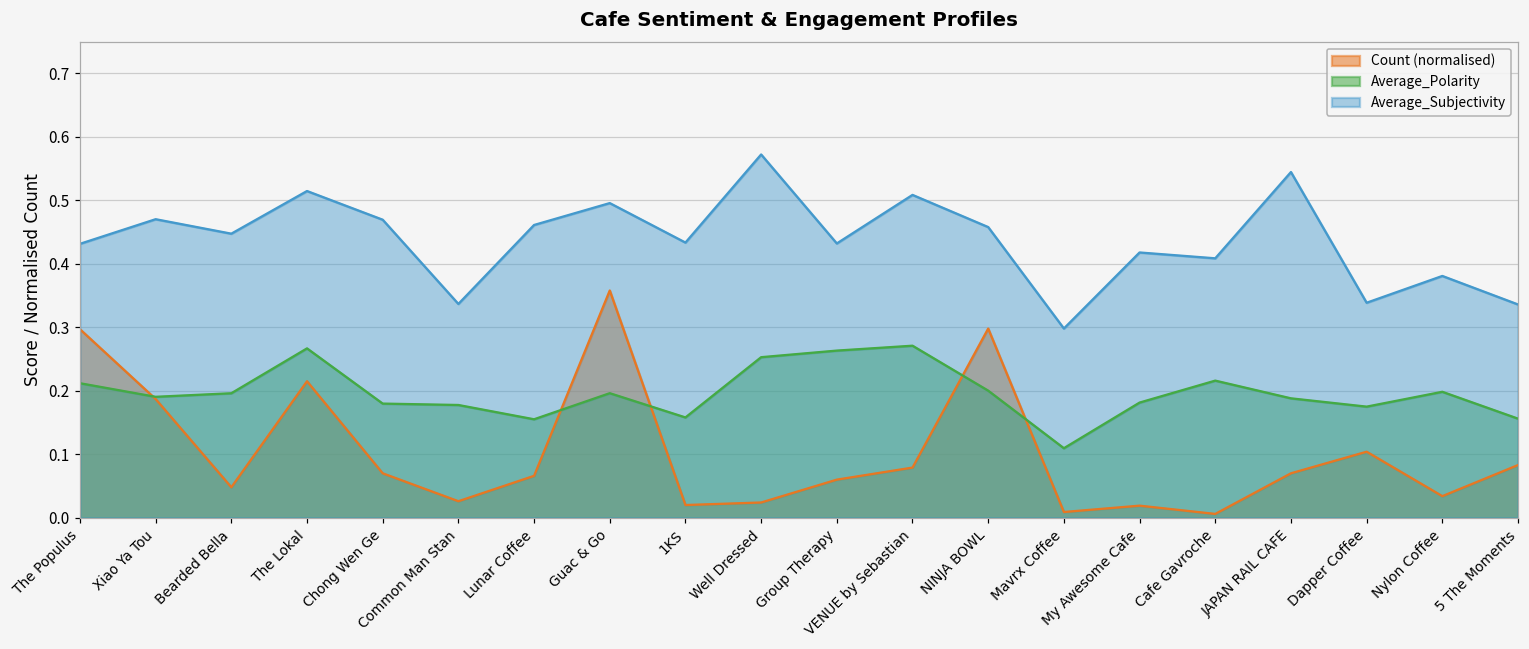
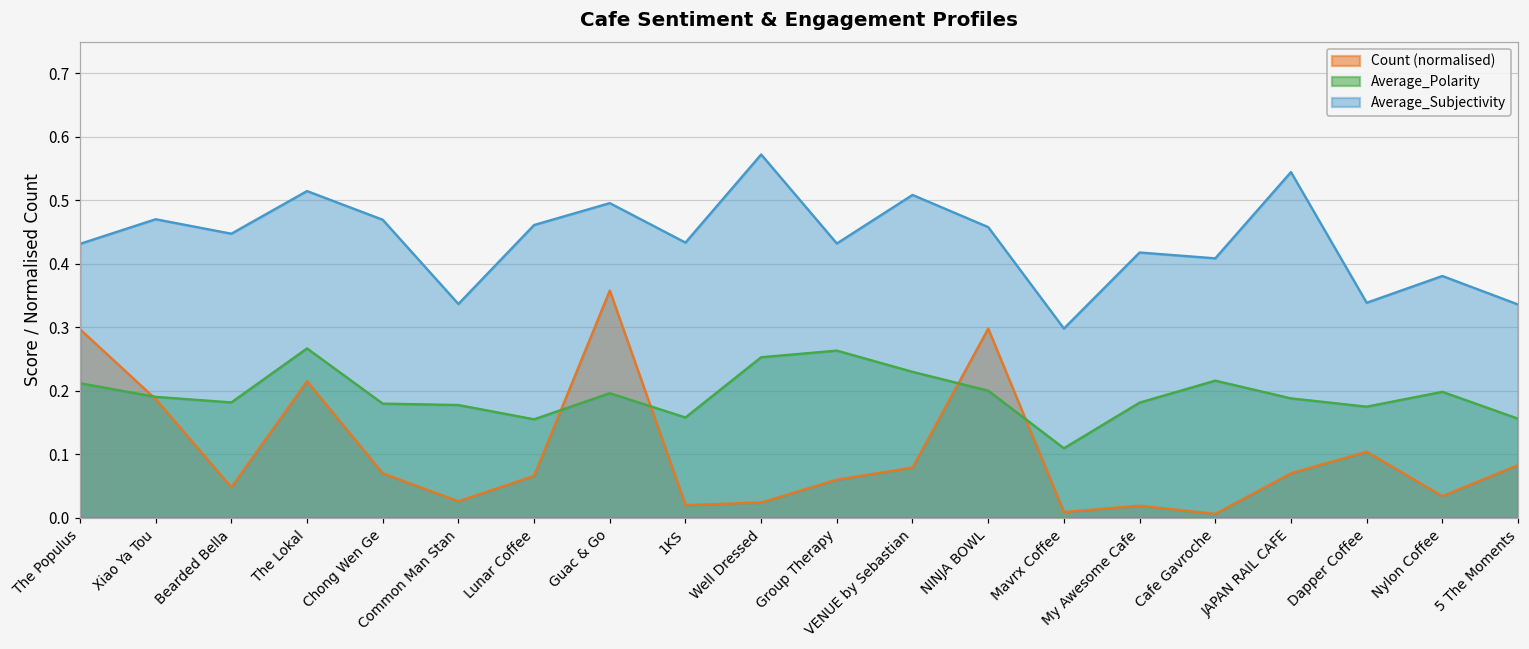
Average_Polarity, Bearded Bella: 0.20 -> 0.18
Average_Polarity, VENUE by Sebastian: 0.27 -> 0.23
